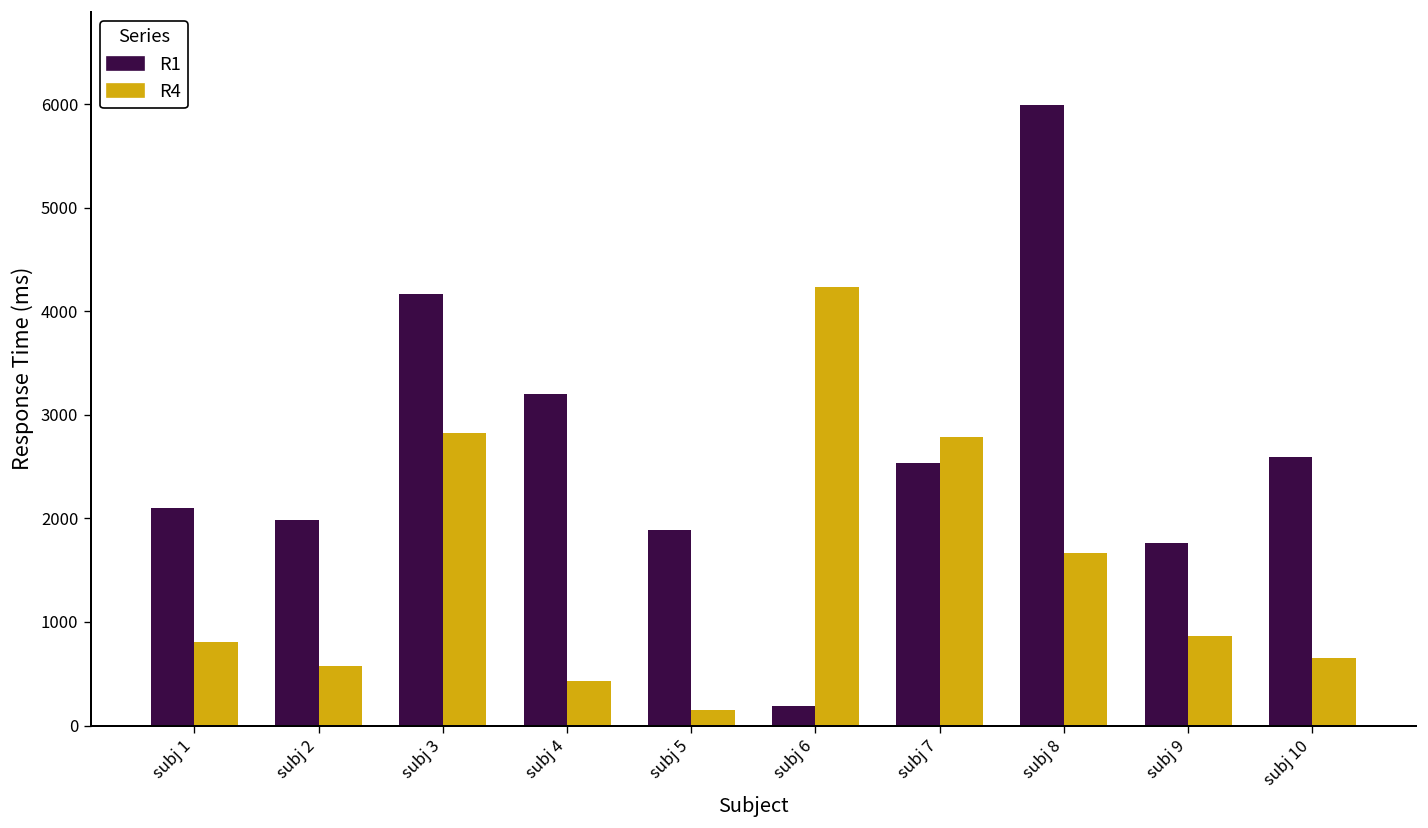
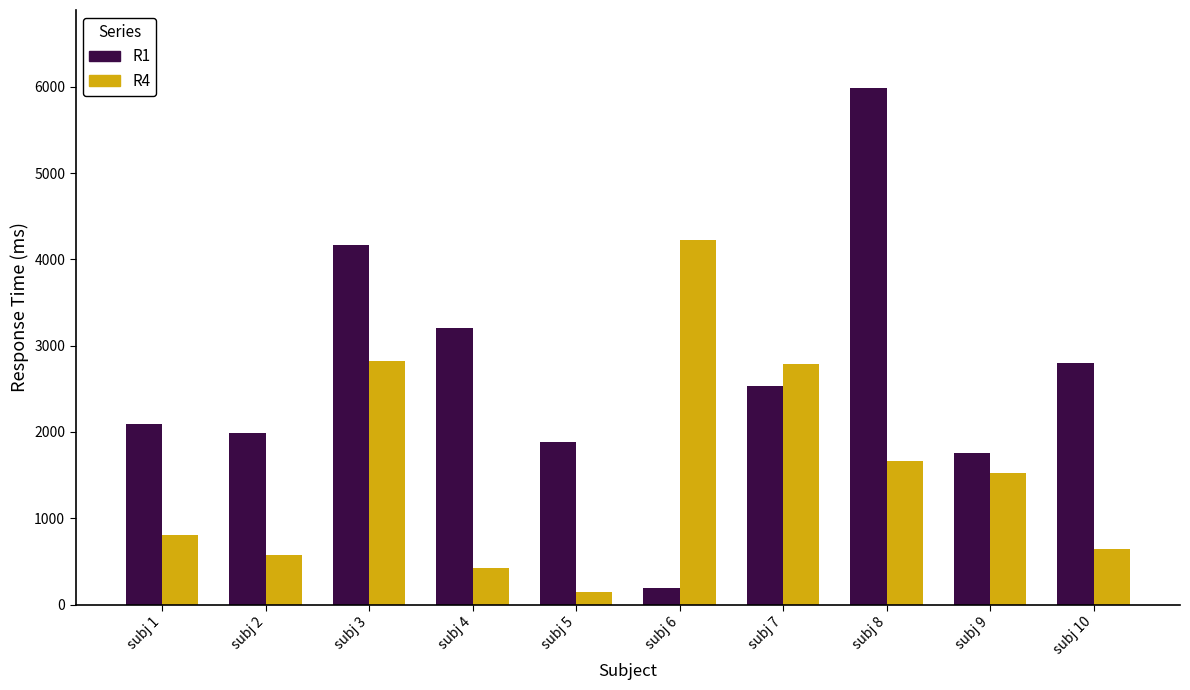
R4, subj 9: 900 -> 1500
R1, subj 10: 2600 -> 2800
